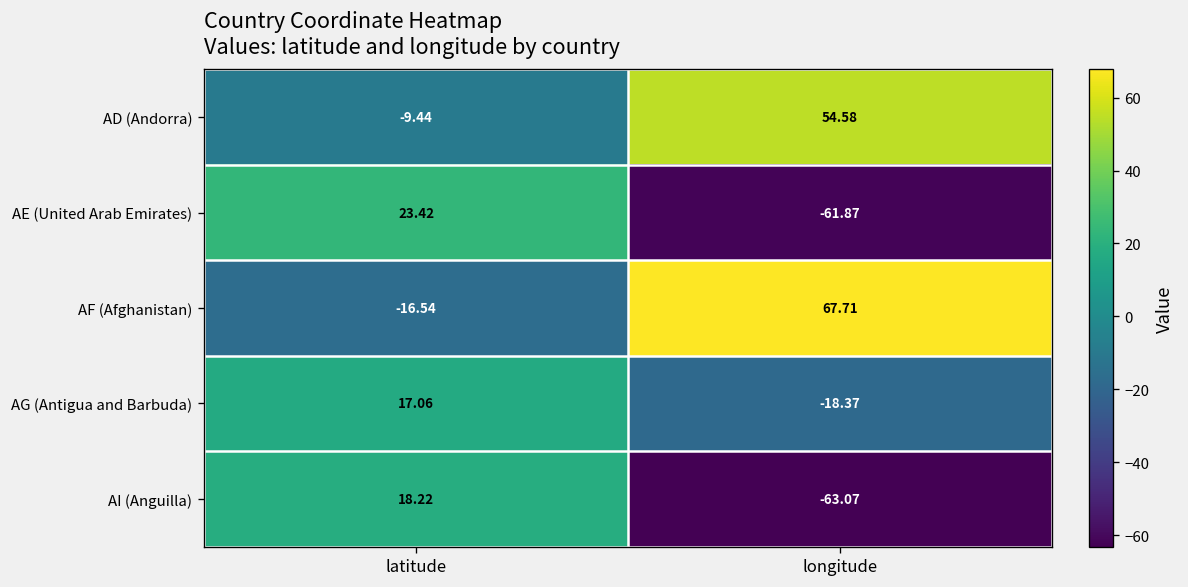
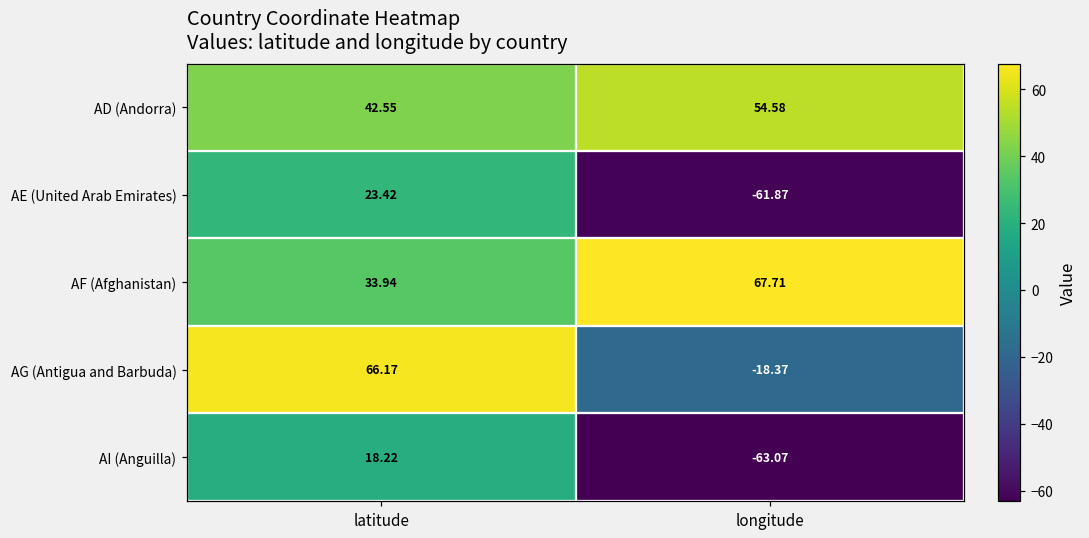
AD (Andorra), latitude: -9.44 -> 42.55
AF (Afghanistan), latitude: -16.54 -> 33.94
AG (Antigua and Barbuda), latitude: 17.06 -> 66.17
